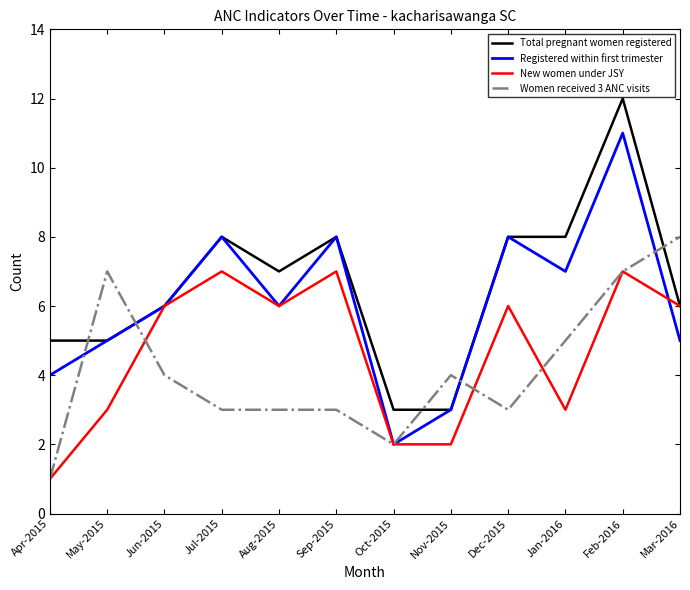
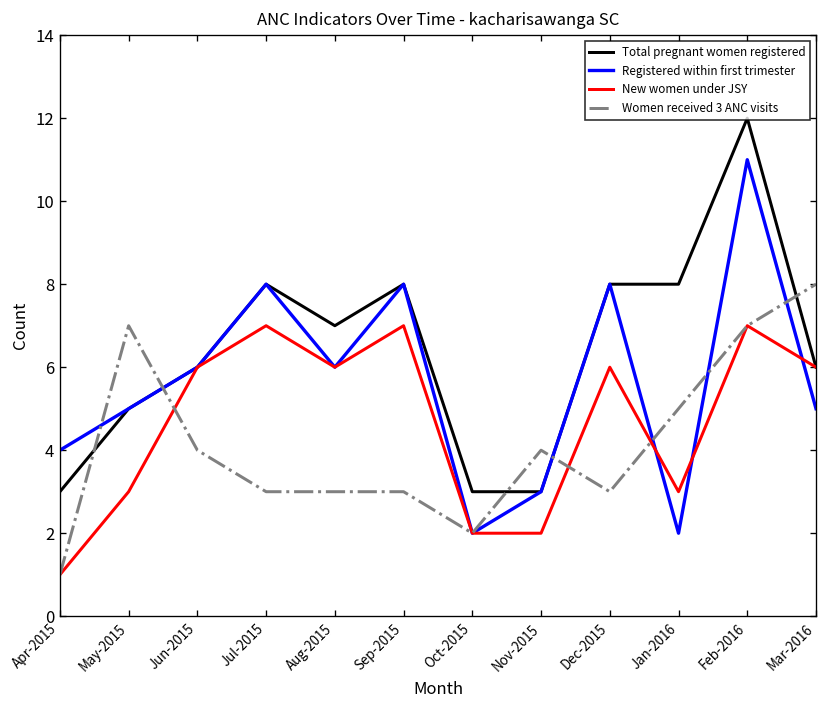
Total pregnant women registered, Apr-2015: 5 -> 3
Registered within first trimester, Jan-2016: 7 -> 2
